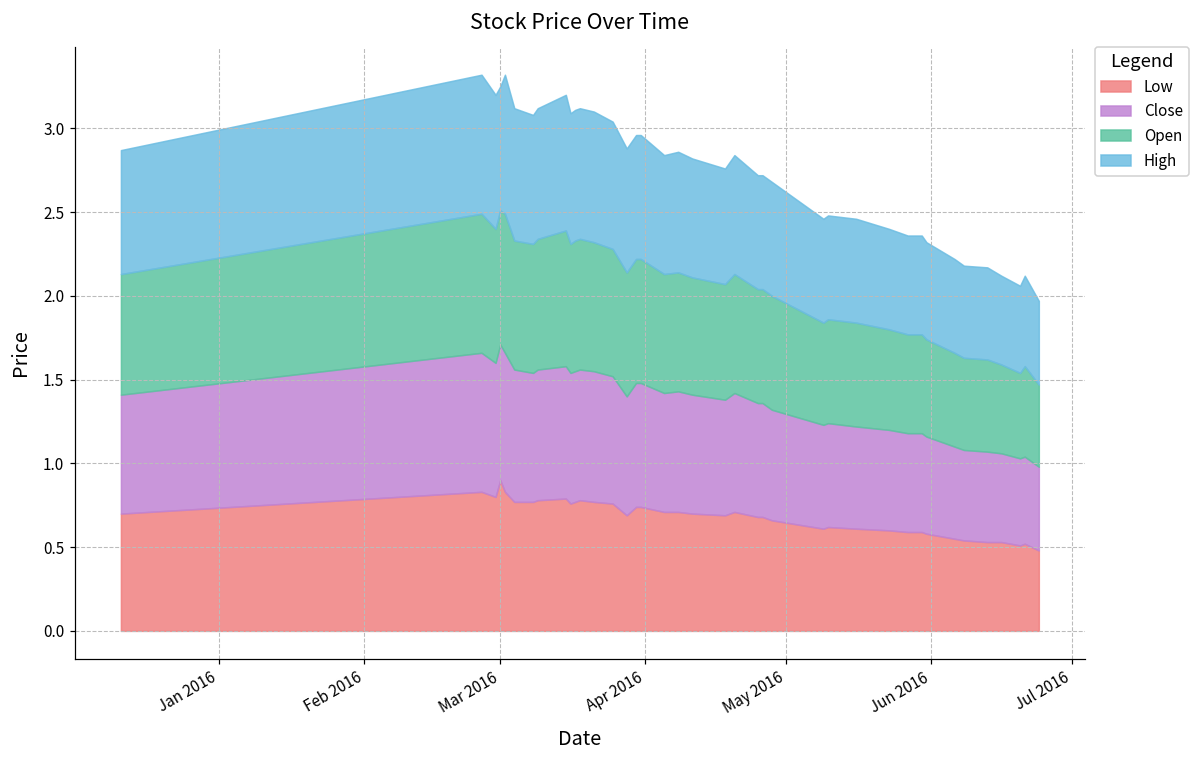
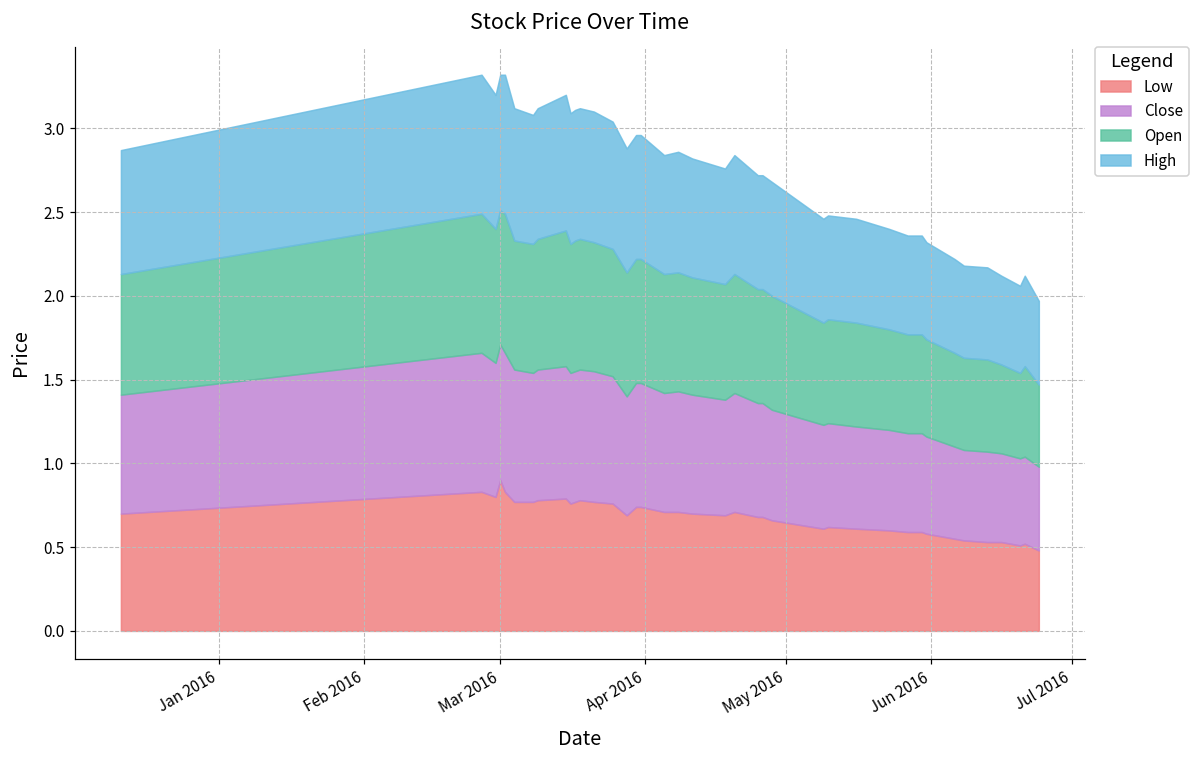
High, Mar 2016: 0.74 -> 0.81
